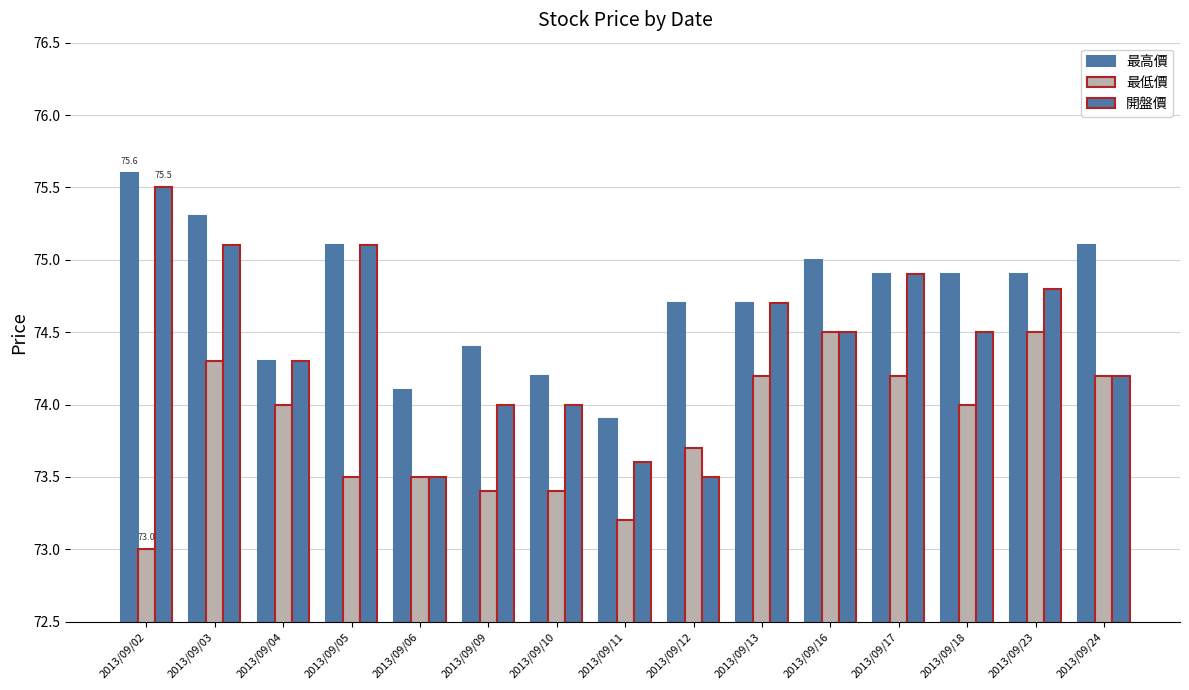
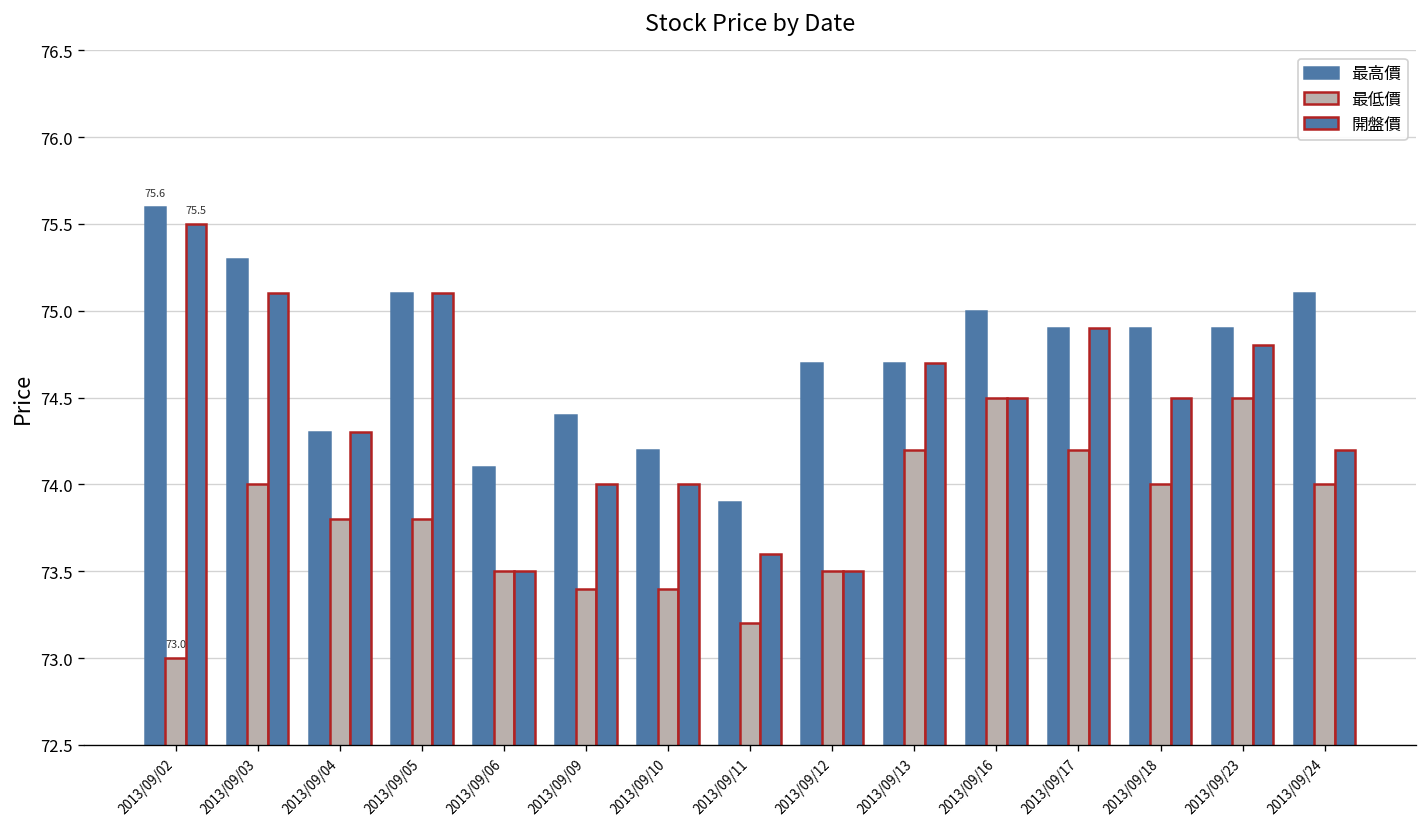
最低價, 2013/09/03: 74.3 -> 74.0
最低價, 2013/09/04: 74.0 -> 73.8
最低價, 2013/09/05: 73.5 -> 73.8
最低價, 2013/09/12: 73.7 -> 73.5
最低價, 2013/09/24: 74.2 -> 74.0
